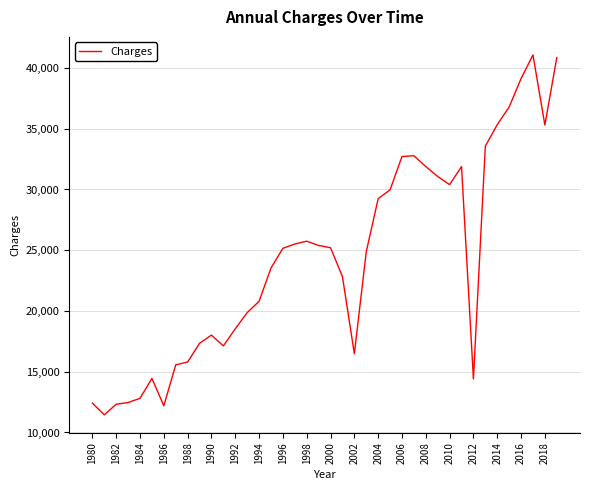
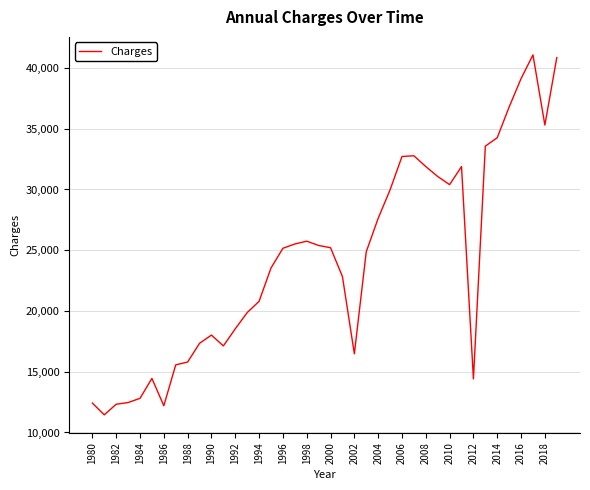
2004: 29,200 -> 27,600
2014: 35,300 -> 34,300
